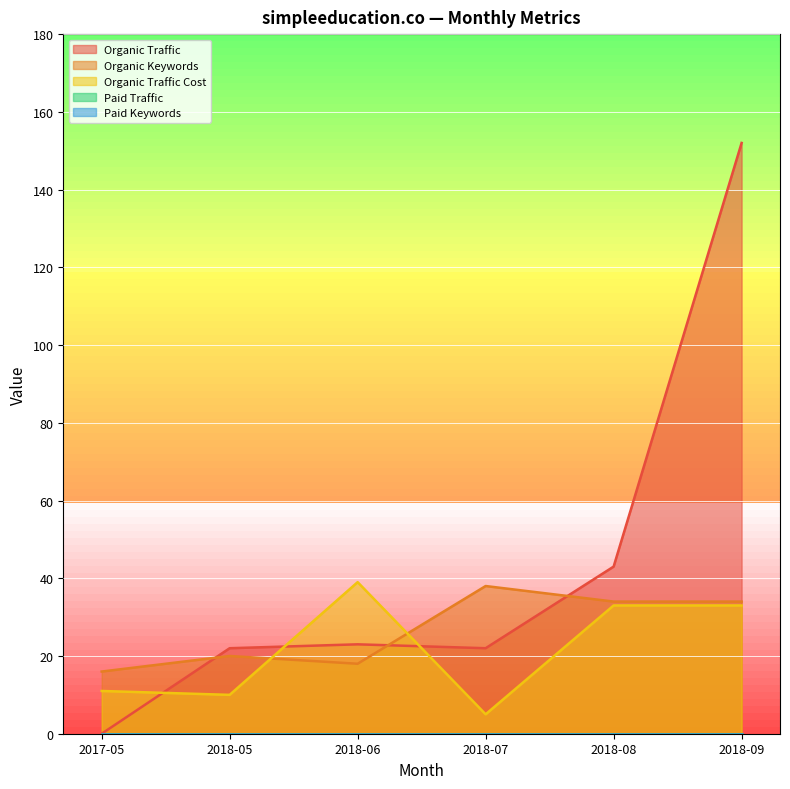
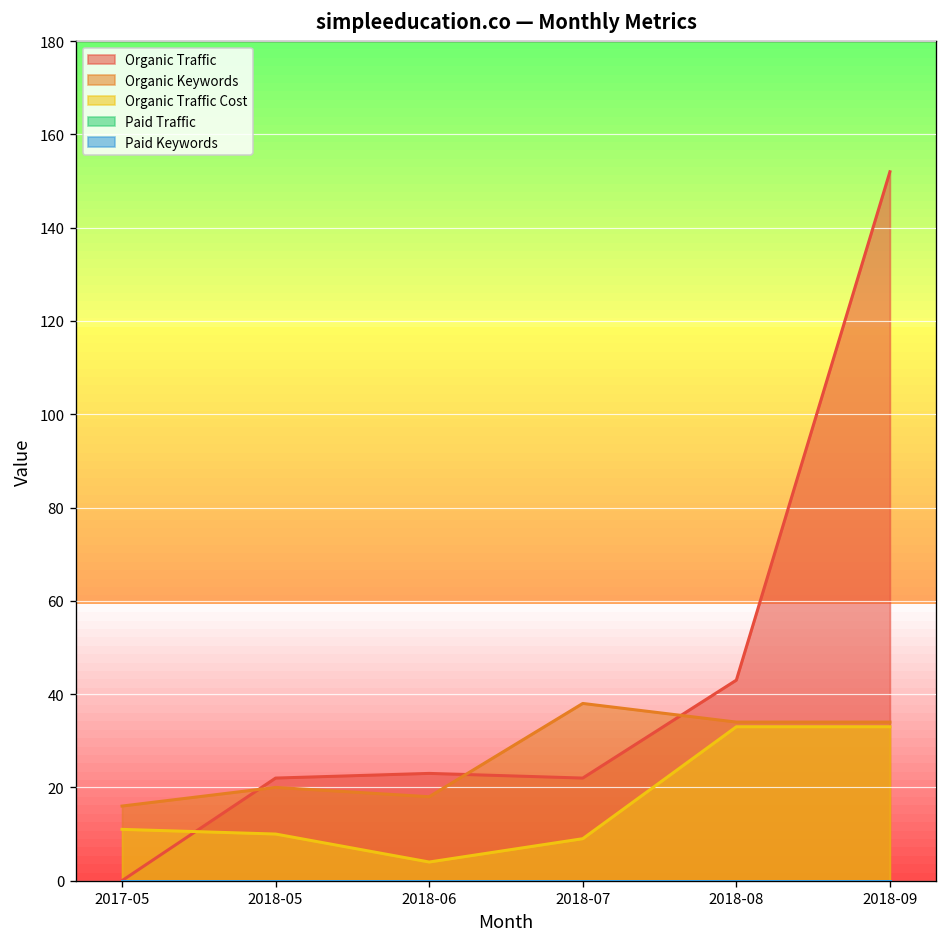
Organic Traffic Cost, 2018-06: 39 -> 4
Organic Traffic Cost, 2018-07: 5 -> 9
